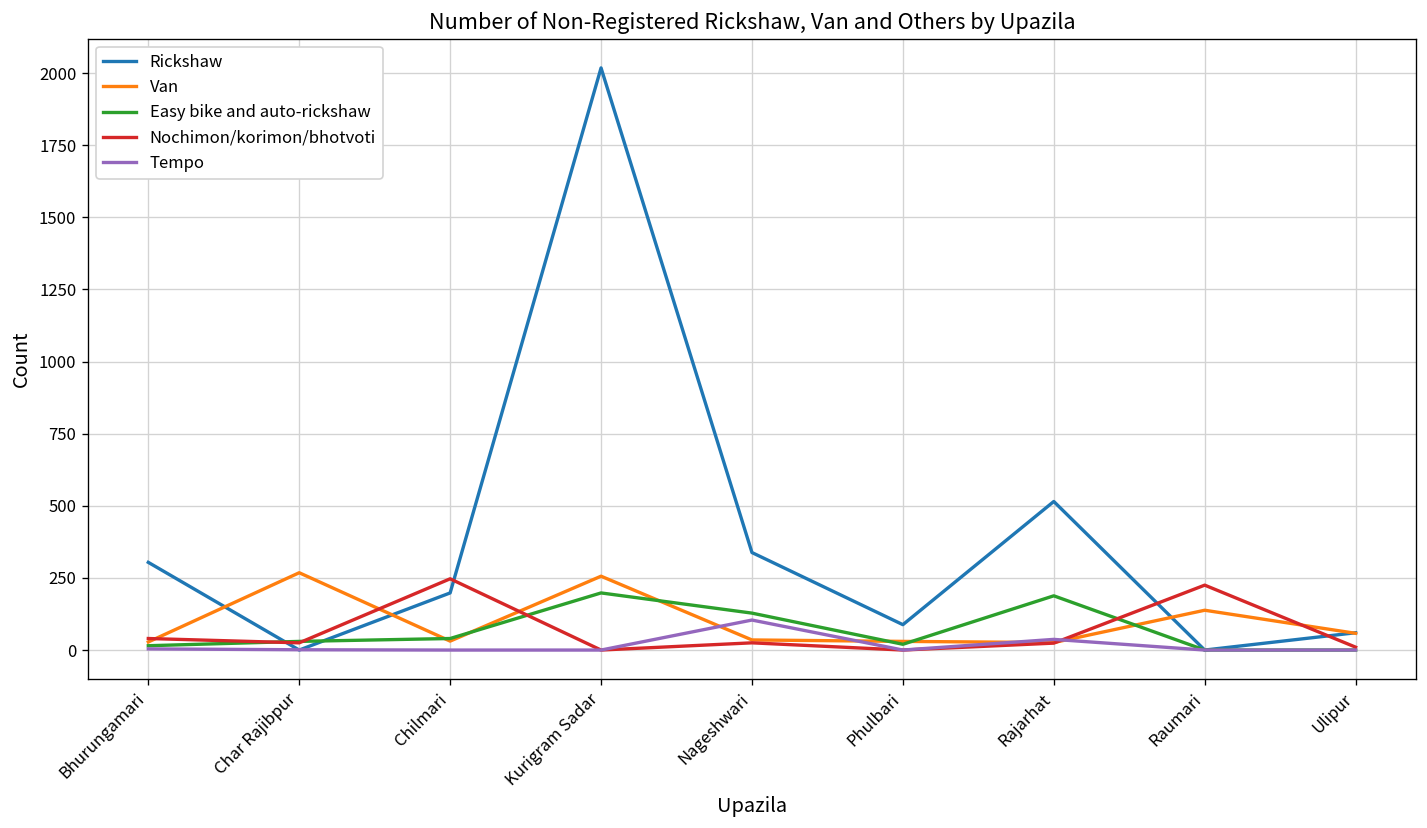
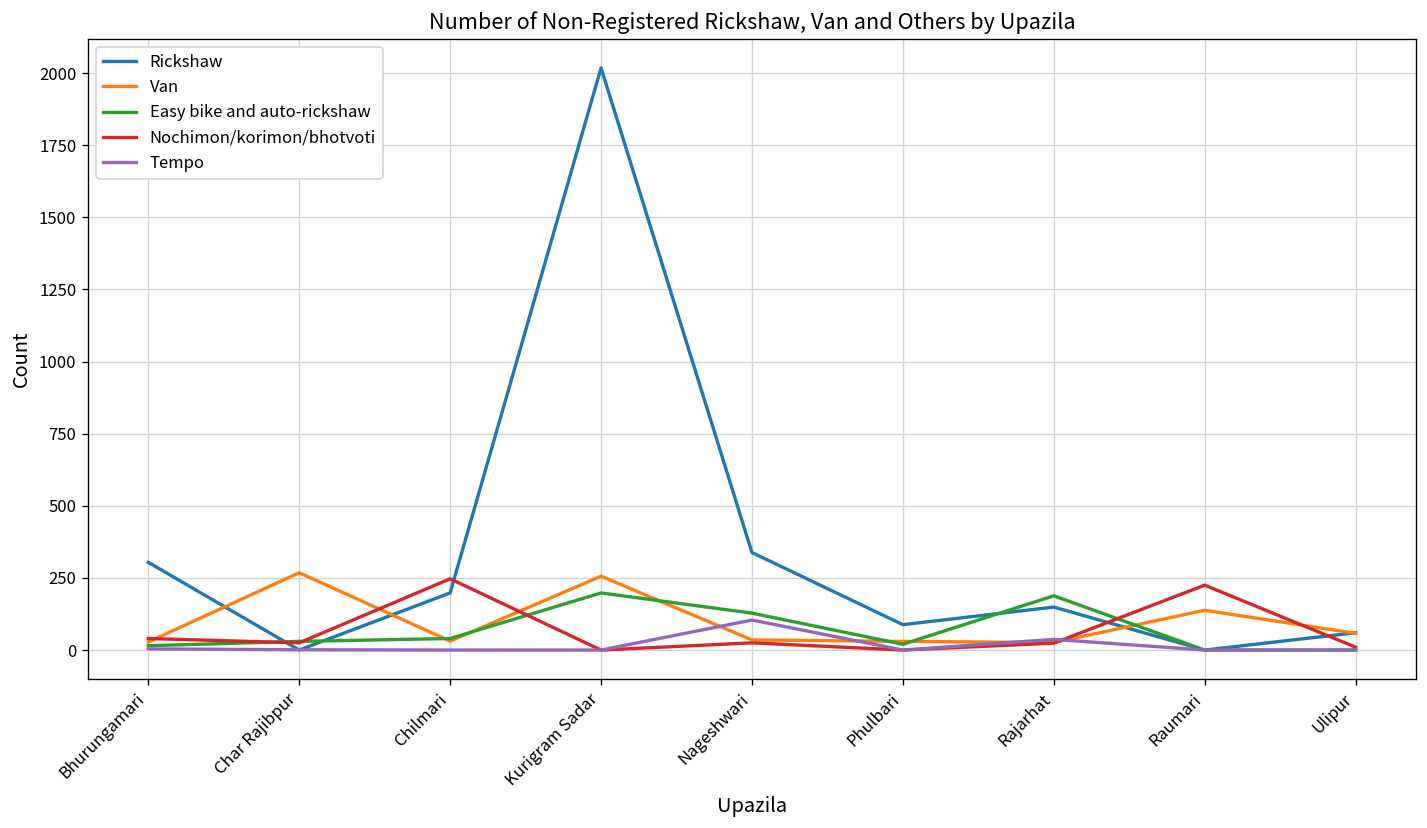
Rickshaw, Rajarhat: 520 -> 150
